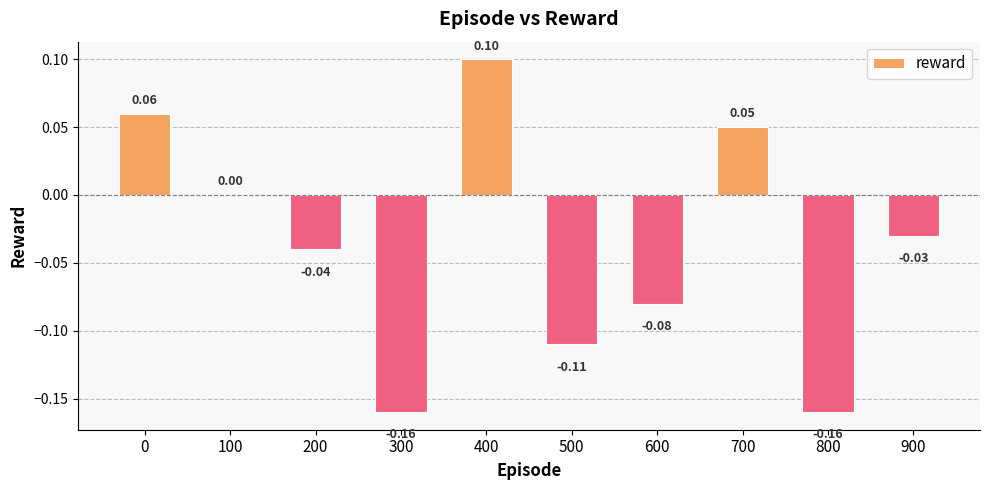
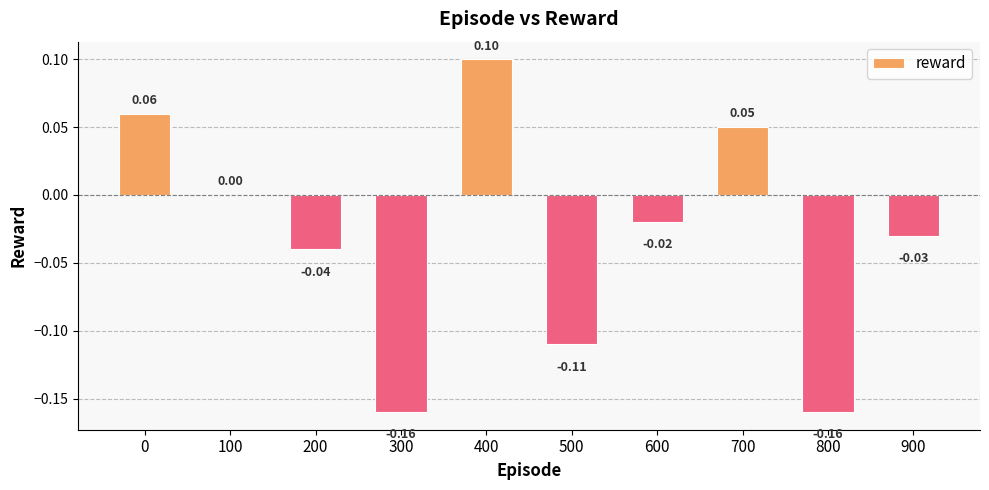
600: -0.08 -> -0.02
